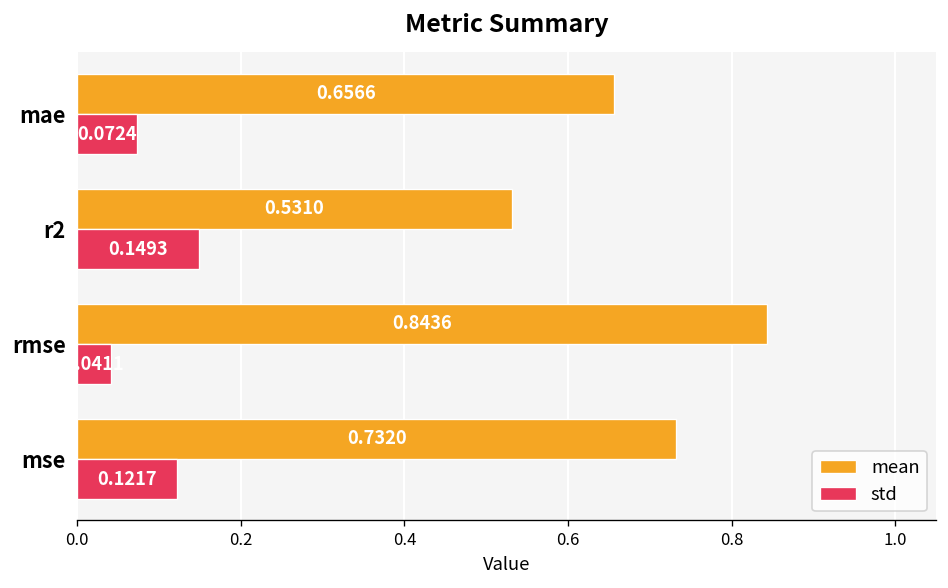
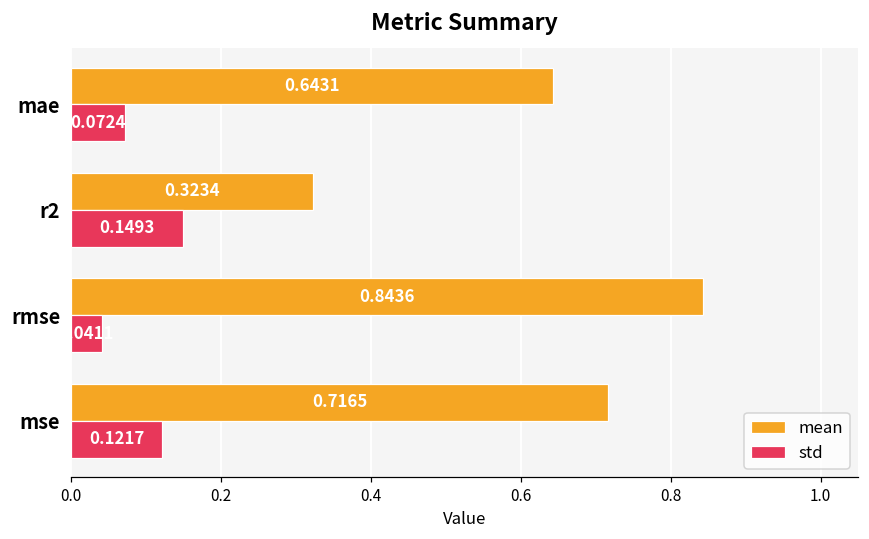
mean, mae: 0.6566 -> 0.6431
mean, r2: 0.5310 -> 0.3234
mean, mse: 0.7320 -> 0.7165
